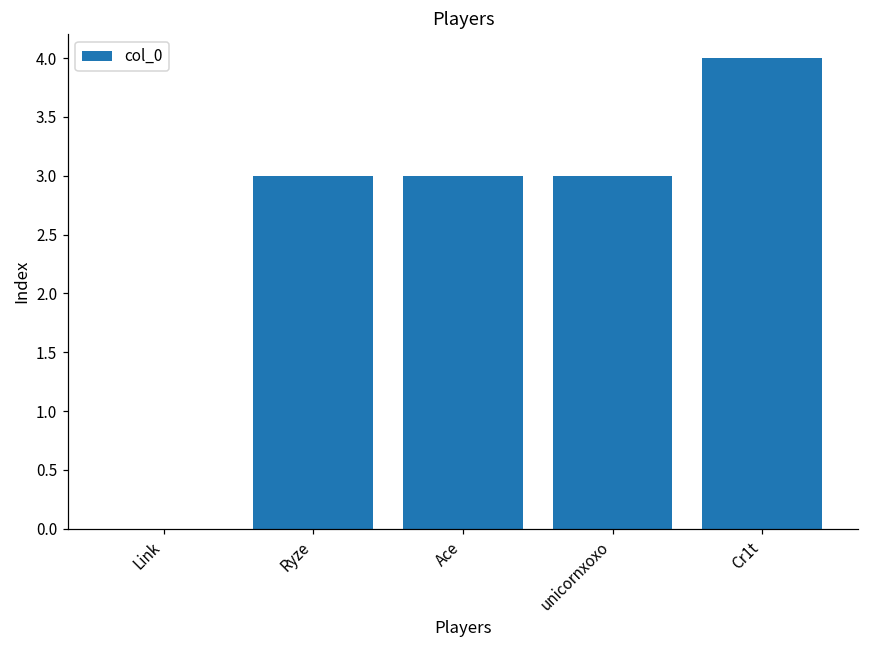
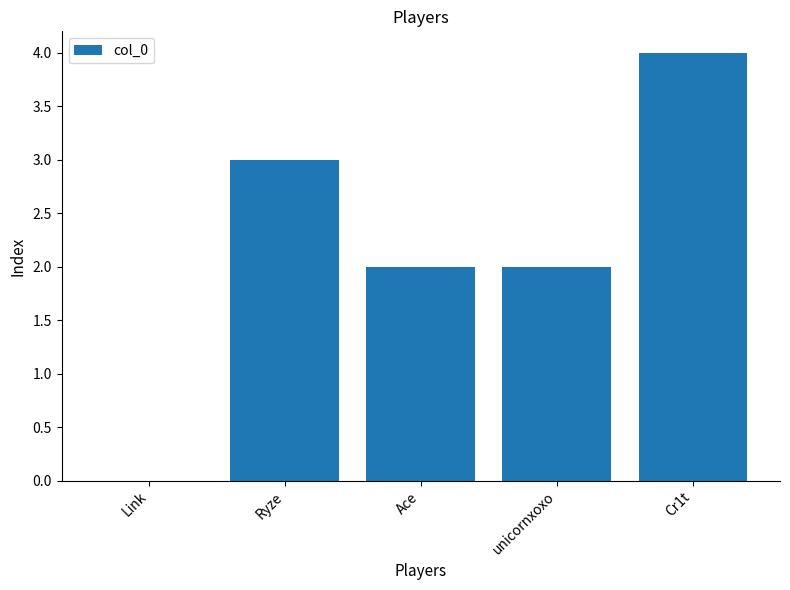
Ace: 3 -> 2
unicornxoxo: 3 -> 2
